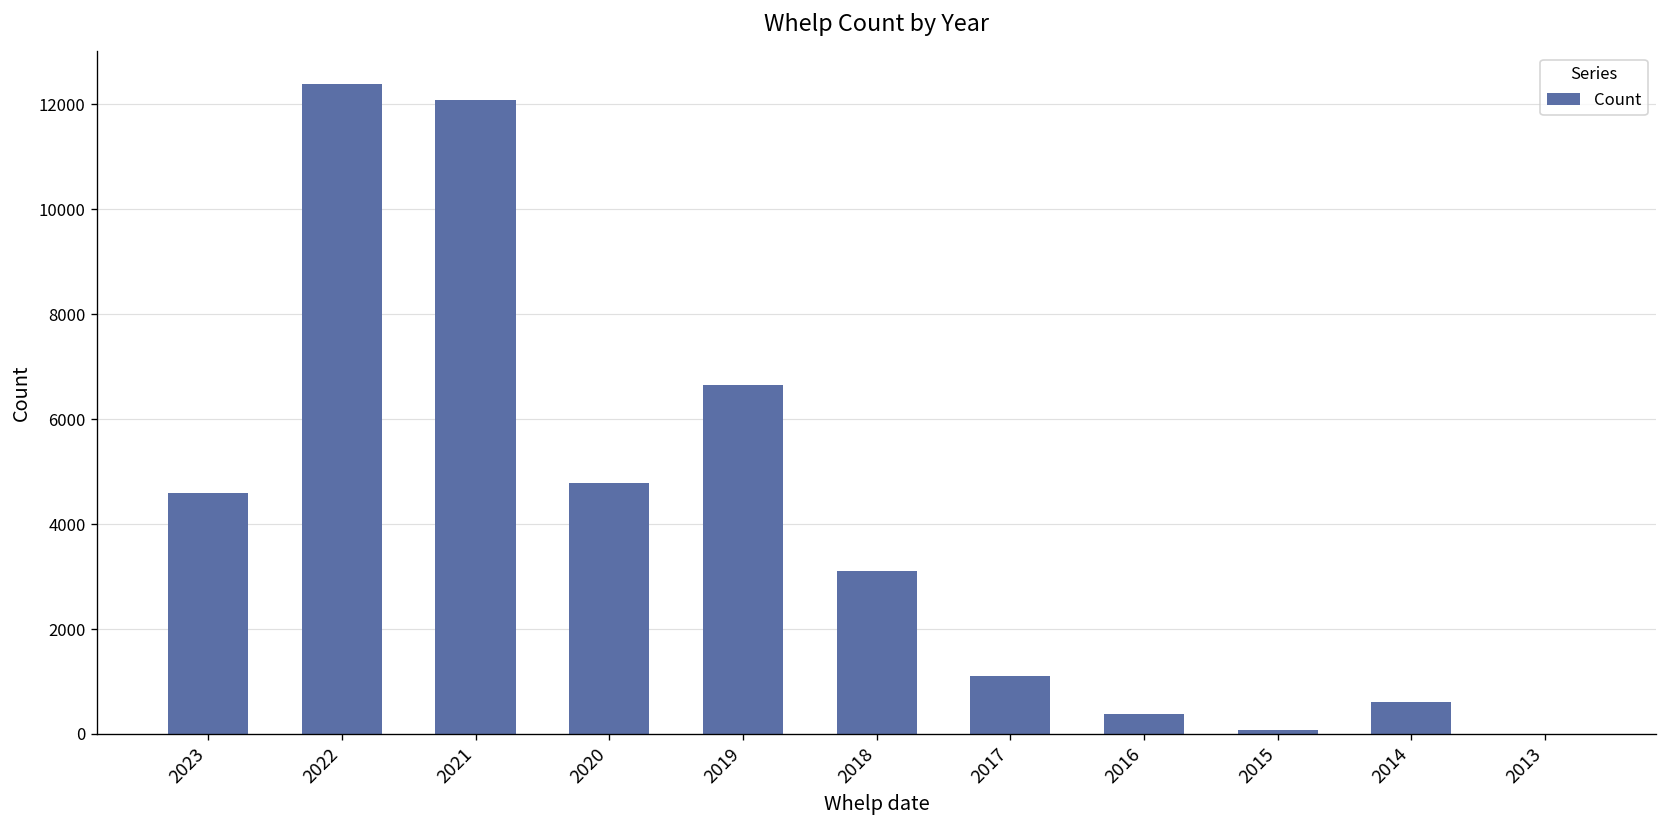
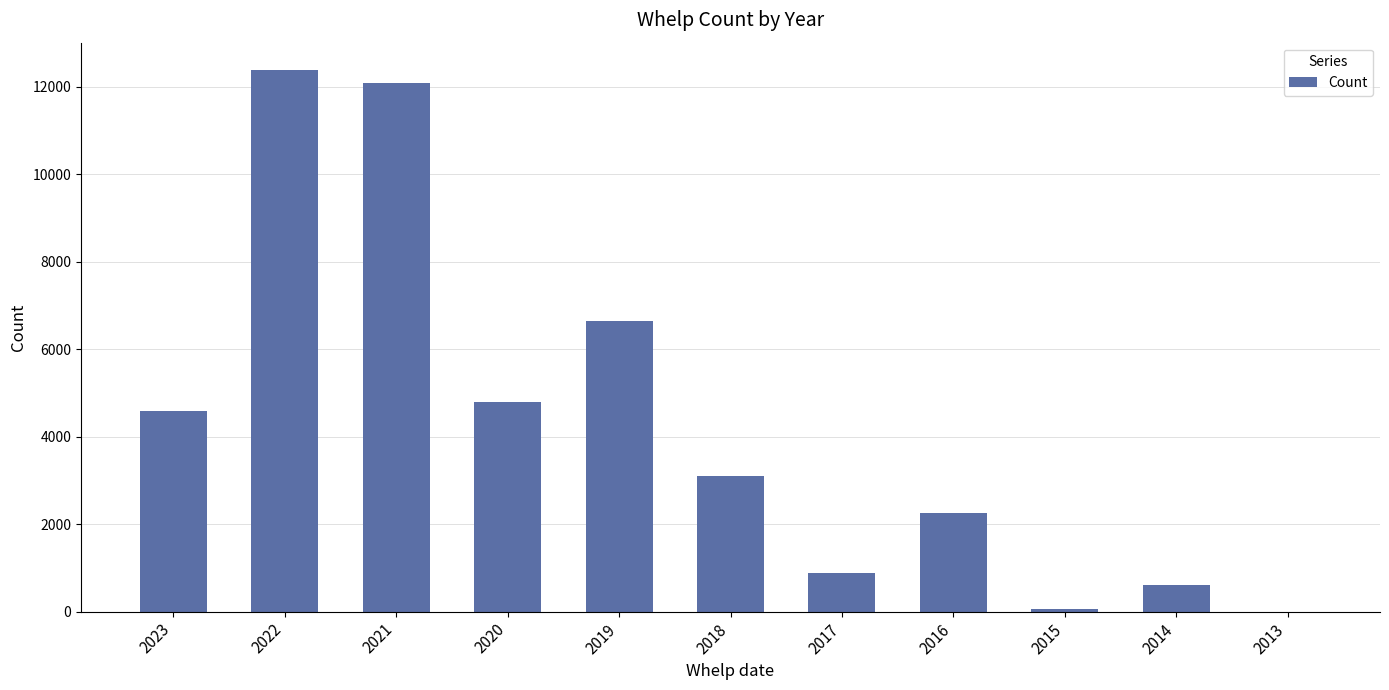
2017: 1100 -> 900
2016: 400 -> 2300
